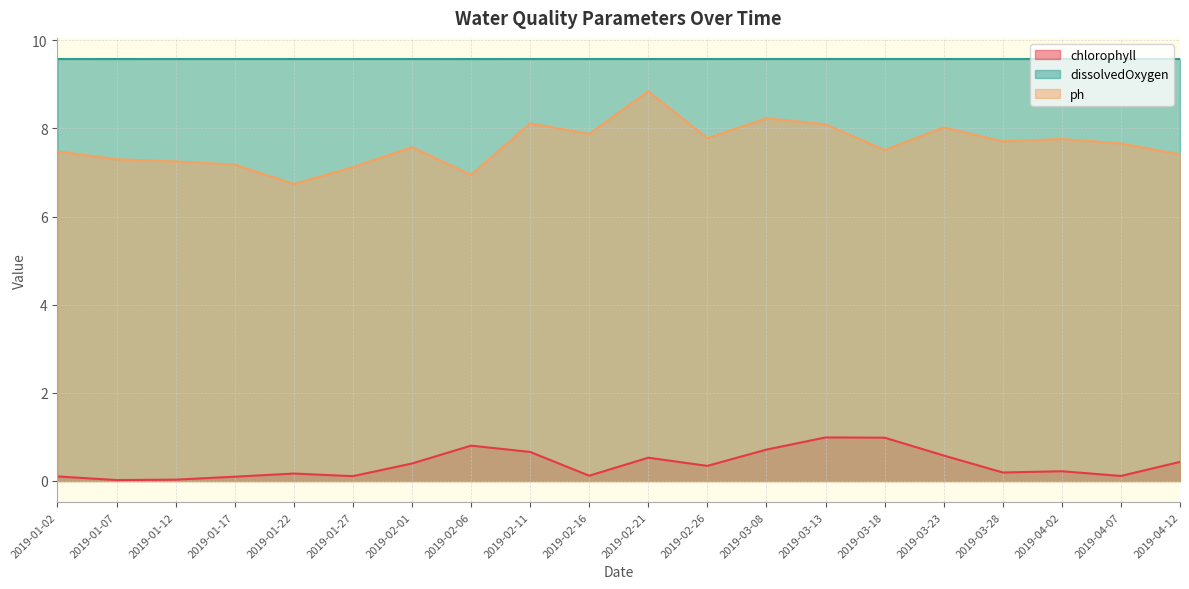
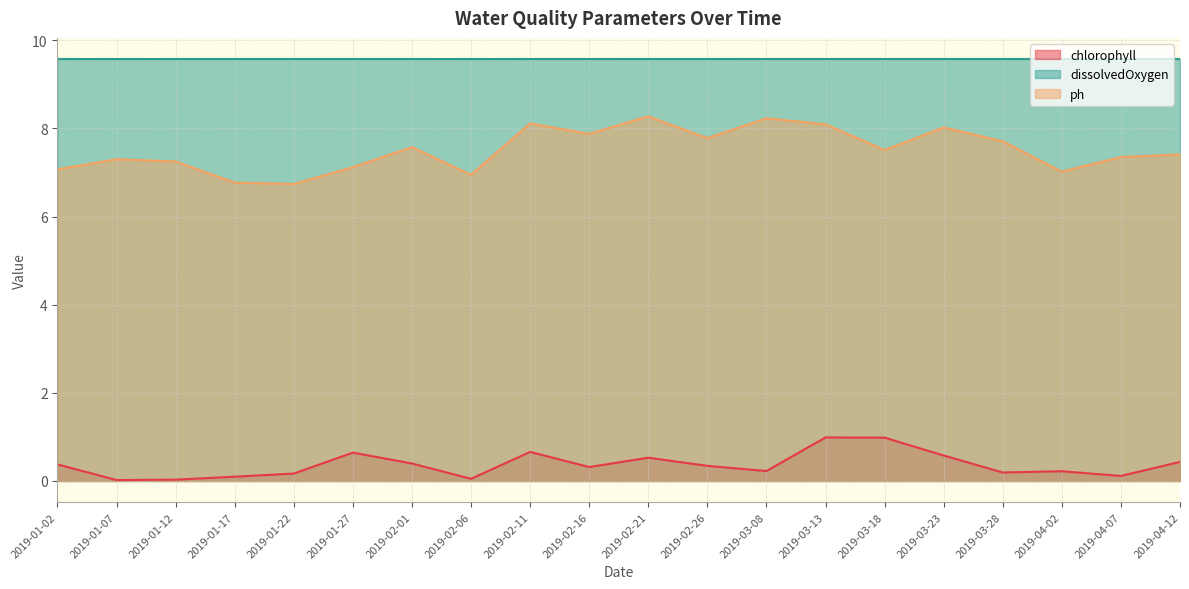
chlorophyll, 2019-01-02: 0.1 -> 0.4
ph, 2019-01-02: 7.5 -> 7.1
ph, 2019-01-17: 7.2 -> 6.8
chlorophyll, 2019-01-27: 0.1 -> 0.6
chlorophyll, 2019-02-06: 0.8 -> 0.0
chlorophyll, 2019-02-16: 0.1 -> 0.3
ph, 2019-02-21: 8.8 -> 8.3
chlorophyll, 2019-03-08: 0.7 -> 0.2
ph, 2019-04-02: 7.8 -> 7.0
ph, 2019-04-07: 7.7 -> 7.4
